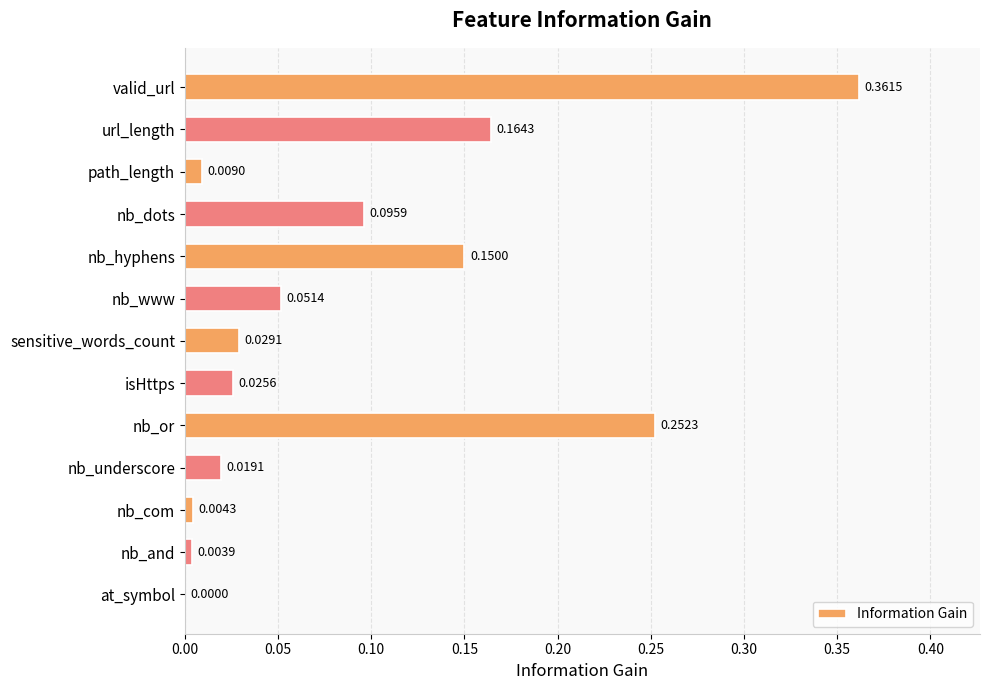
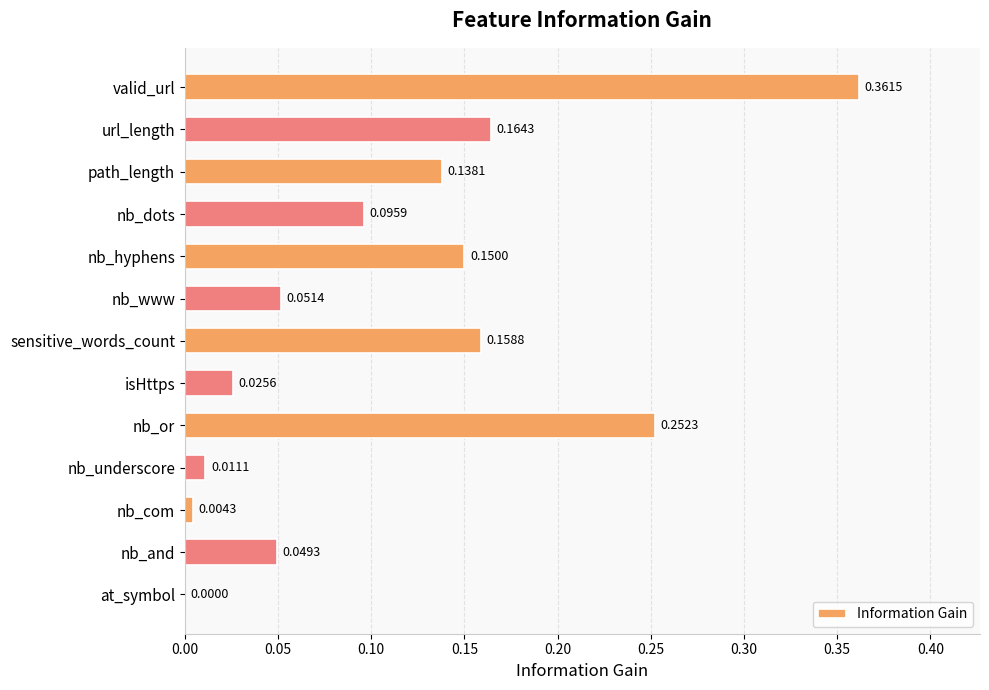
path_length: 0.0090 -> 0.1381
sensitive_words_count: 0.0291 -> 0.1588
nb_underscore: 0.0191 -> 0.0111
nb_and: 0.0039 -> 0.0493
